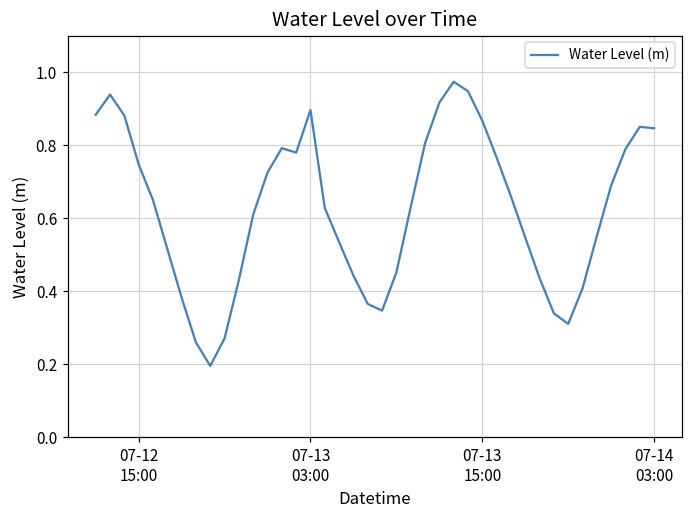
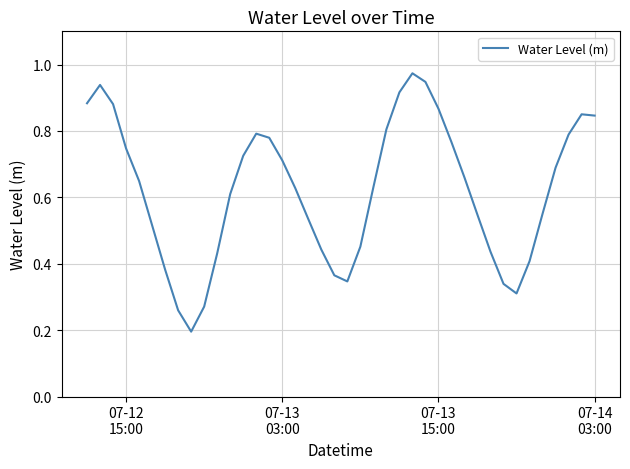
07-13 03:00: 0.90 -> 0.71
